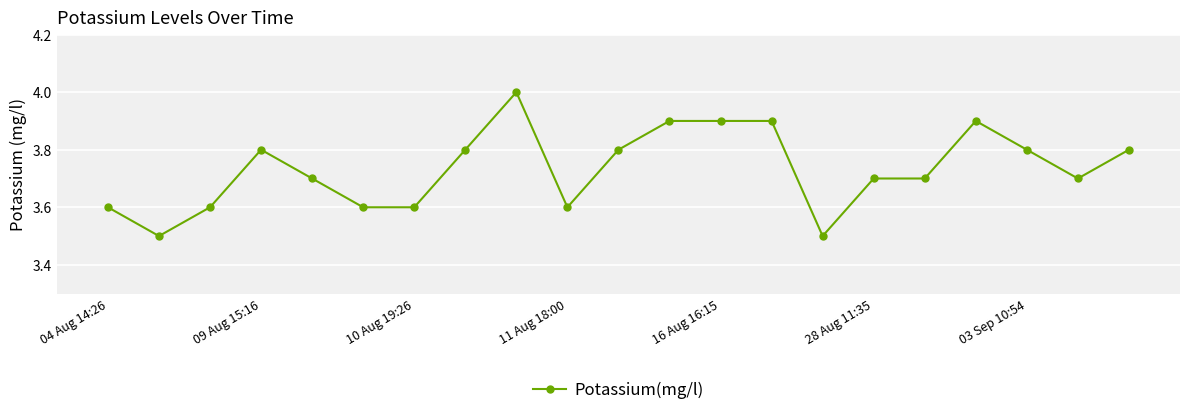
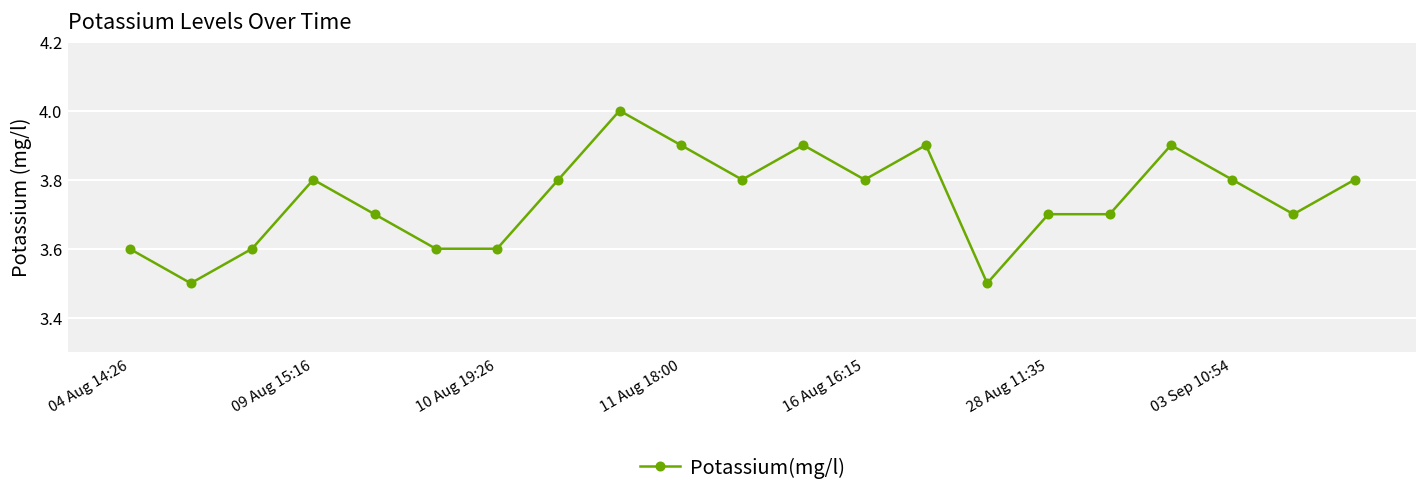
11 Aug 18:00: 3.6 -> 3.9
16 Aug 16:15: 3.9 -> 3.8
